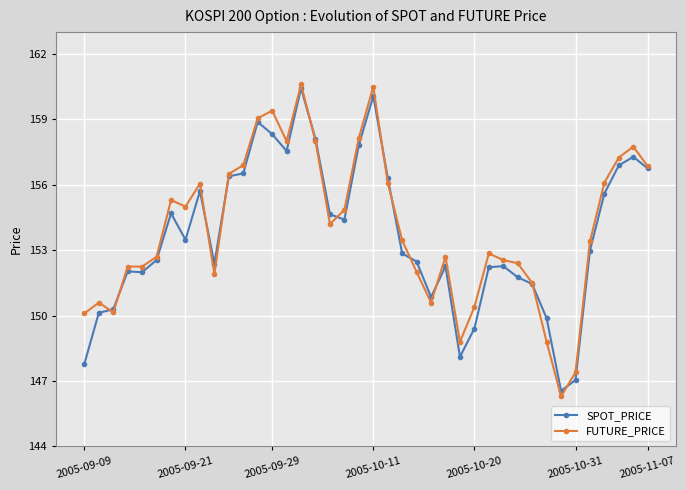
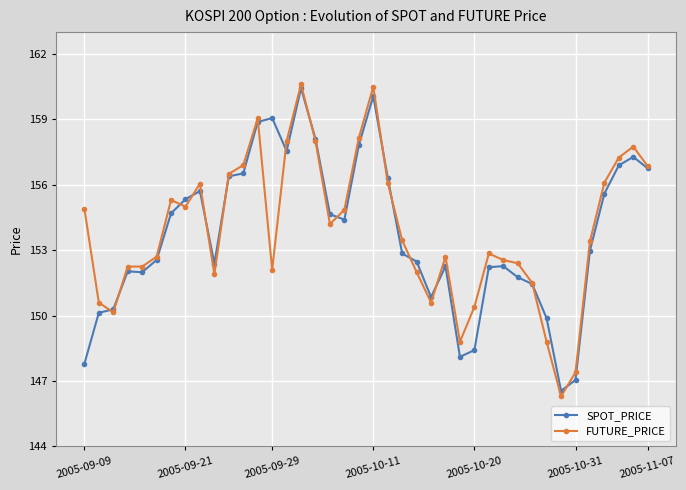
FUTURE_PRICE, 2005-09-09: 150.1 -> 154.9
SPOT_PRICE, 2005-09-21: 153.5 -> 155.3
SPOT_PRICE, 2005-09-29: 158.3 -> 159.1
FUTURE_PRICE, 2005-09-29: 159.4 -> 152.1
SPOT_PRICE, 2005-10-20: 149.4 -> 148.4
